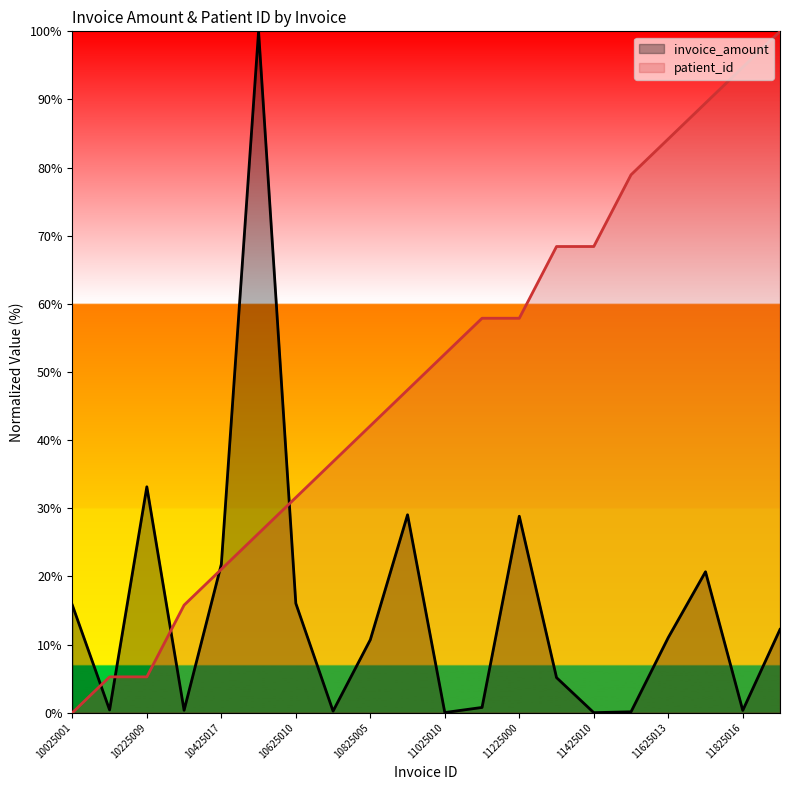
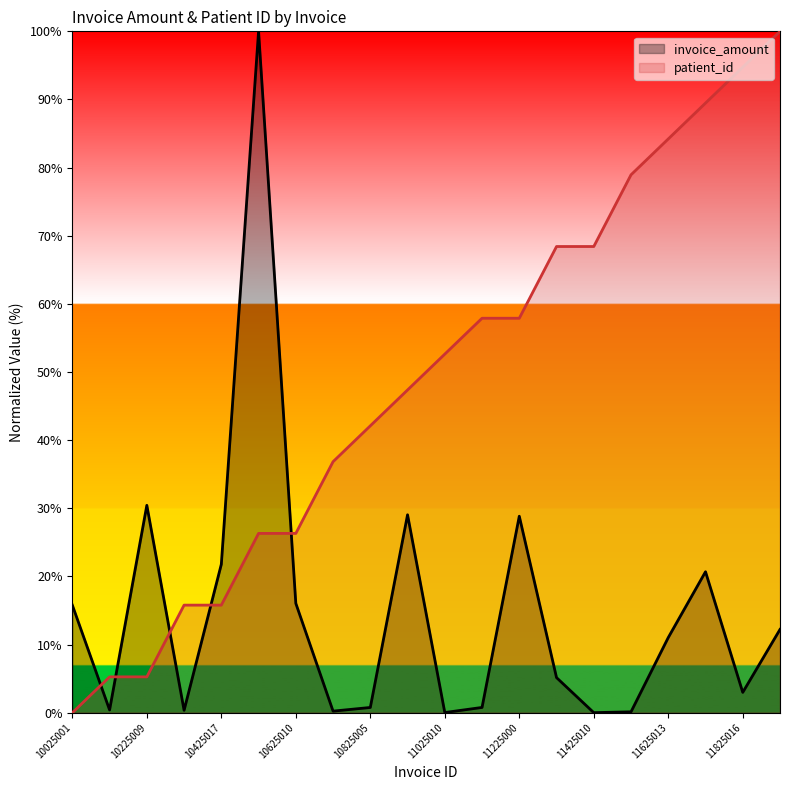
invoice_amount, 10225009: 33% -> 30%
patient_id, 10425017: 21% -> 16%
patient_id, 10625010: 32% -> 26%
invoice_amount, 10825005: 11% -> 1%
invoice_amount, 11825016: 0% -> 3%
